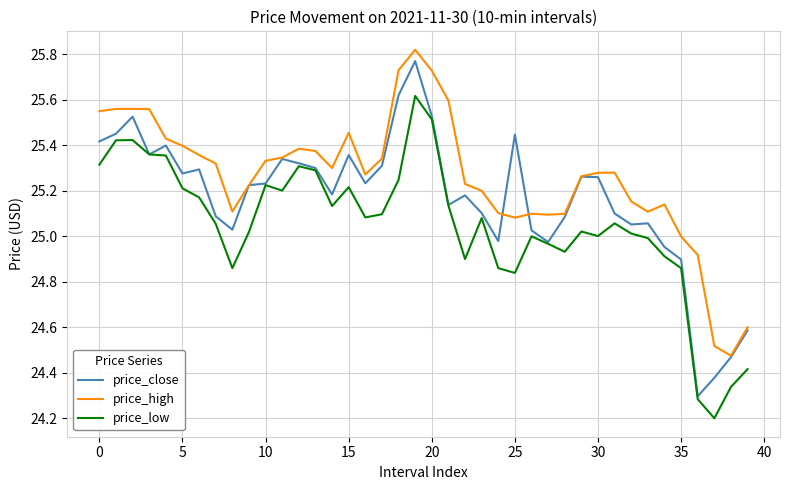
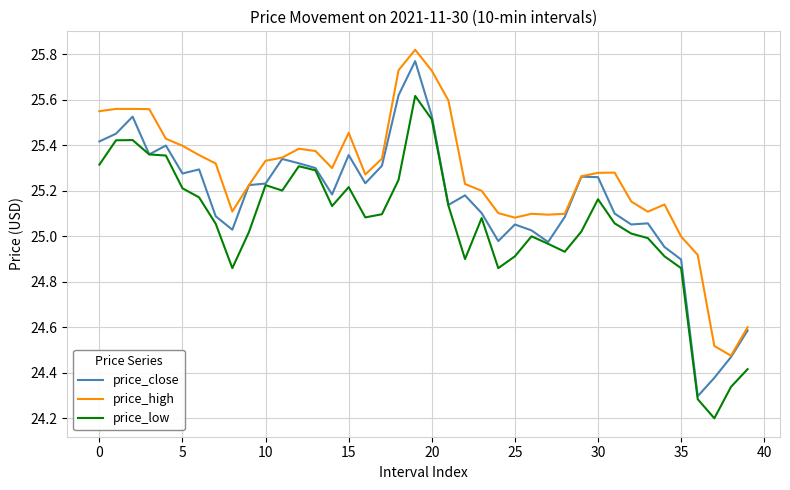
price_close, 25: 25.45 -> 25.05
price_low, 25: 24.84 -> 24.91
price_low, 30: 25.00 -> 25.16
